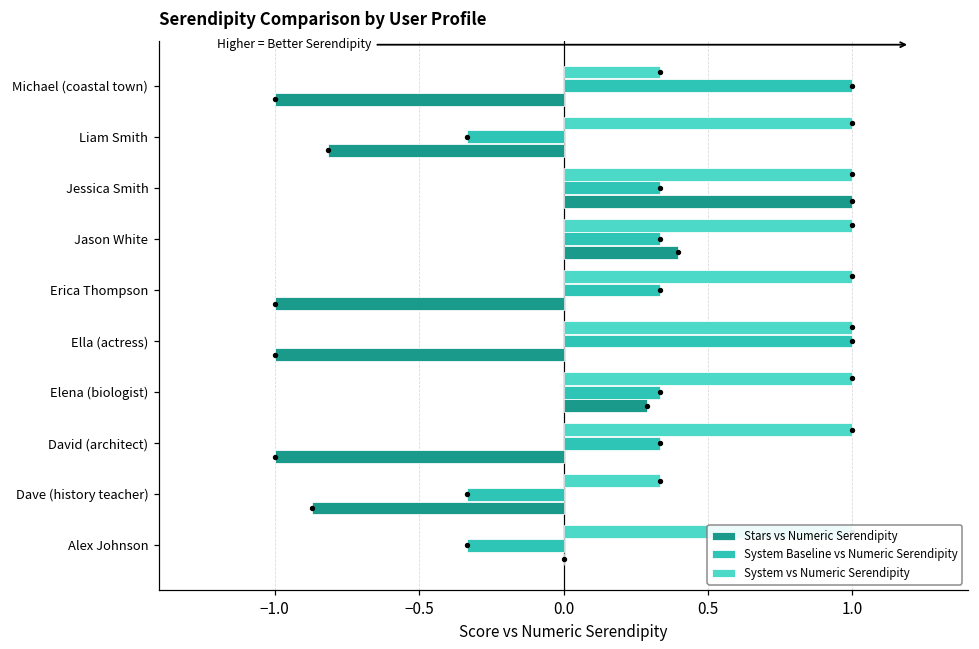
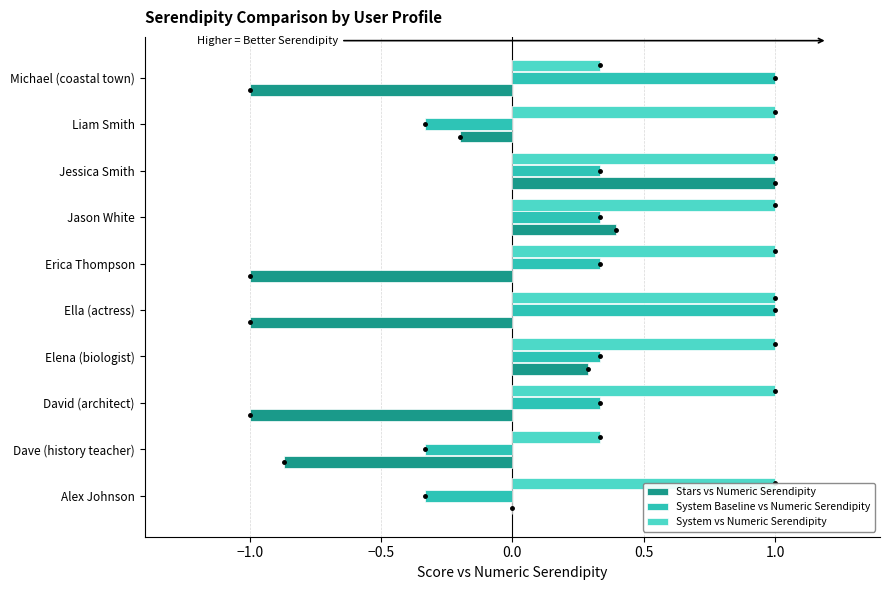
Stars vs Numeric Serendipity, Liam Smith: -0.82 -> -0.20
